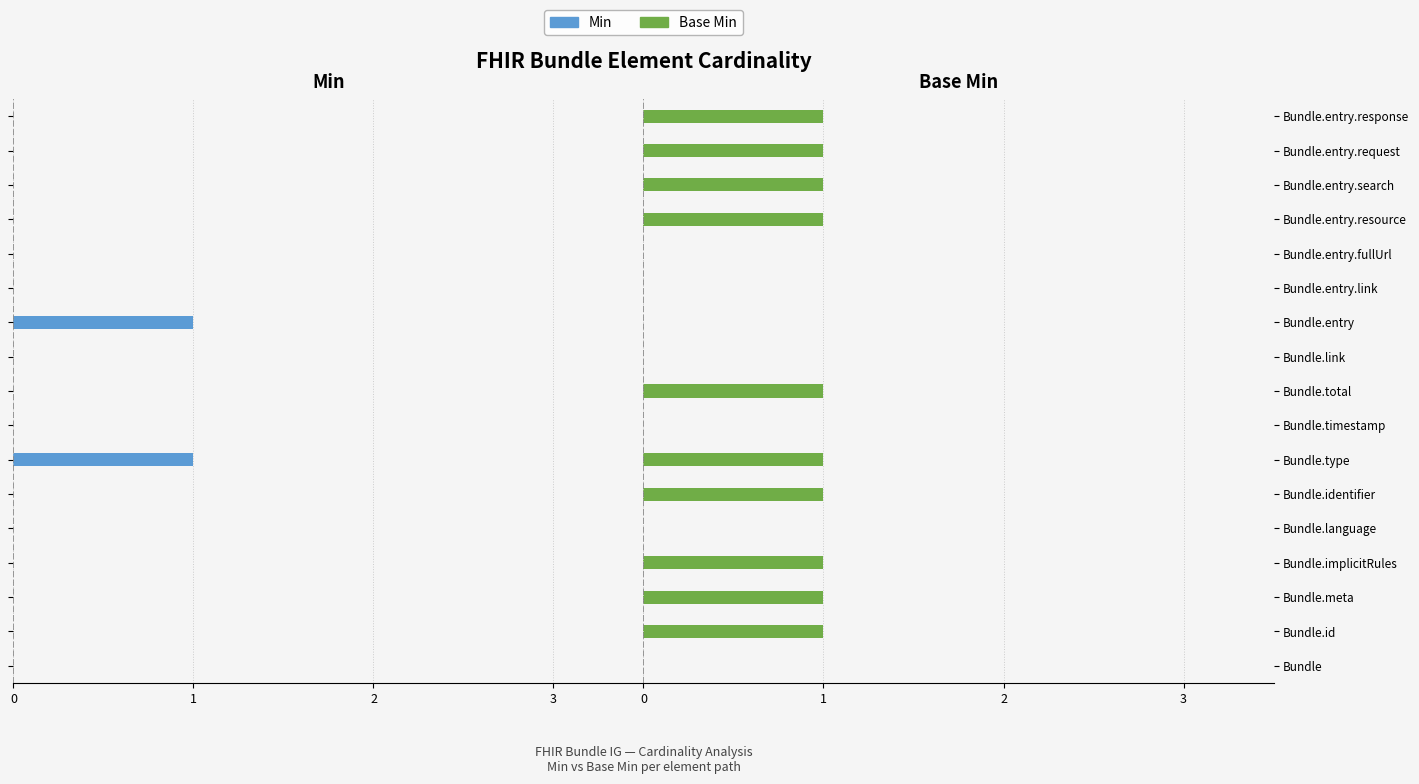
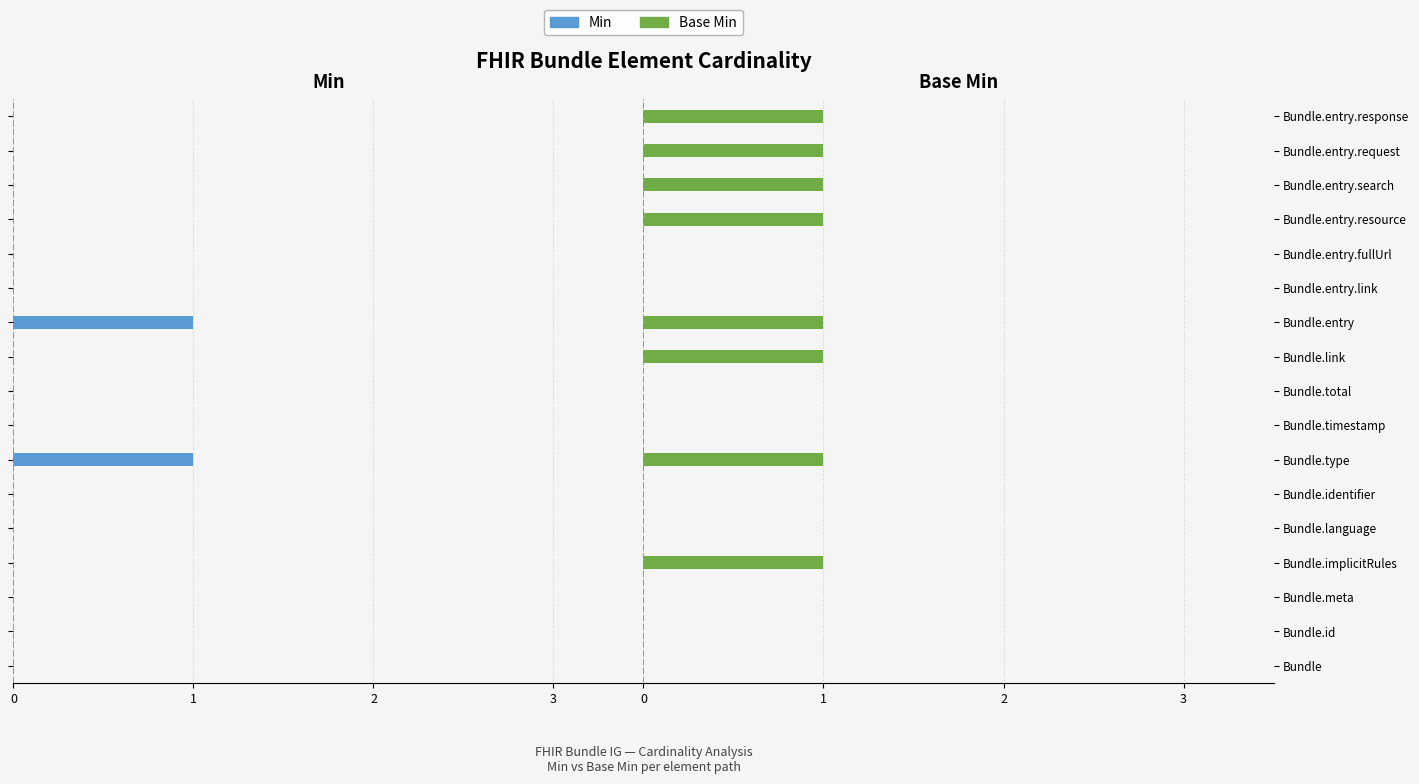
Base Min, Bundle.entry: 0 -> 1
Base Min, Bundle.link: 0 -> 1
Base Min, Bundle.total: 1 -> 0
Base Min, Bundle.identifier: 1 -> 0
Base Min, Bundle.meta: 1 -> 0
Base Min, Bundle.id: 1 -> 0
